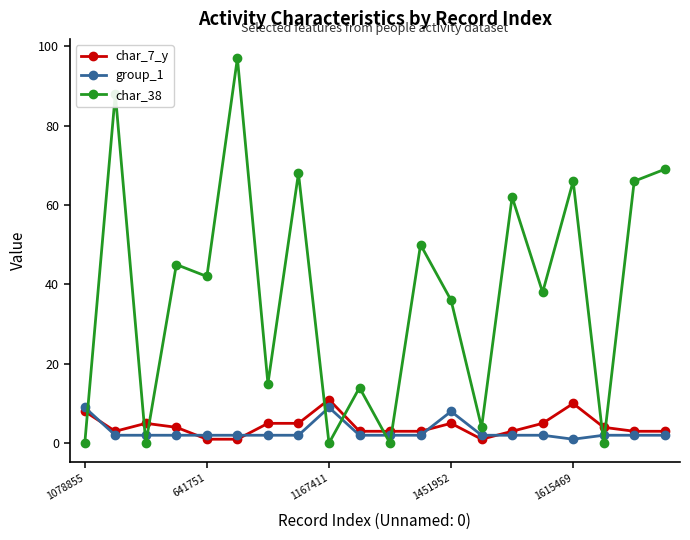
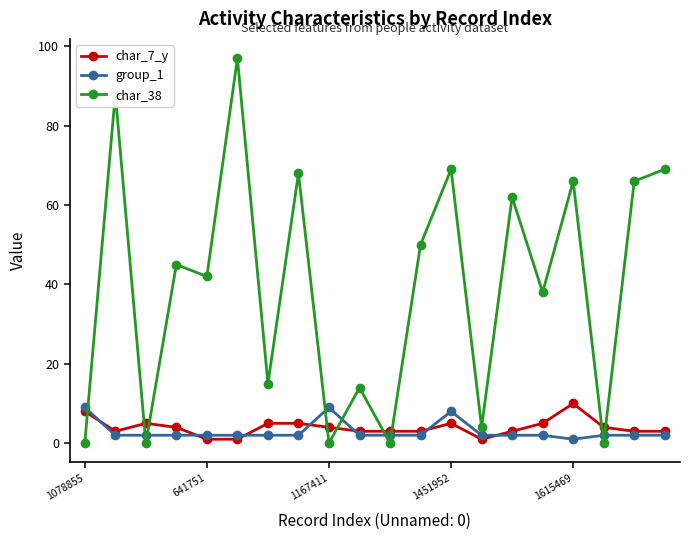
char_7_y, 1167411: 11 -> 4
char_38, 1451952: 36 -> 69
